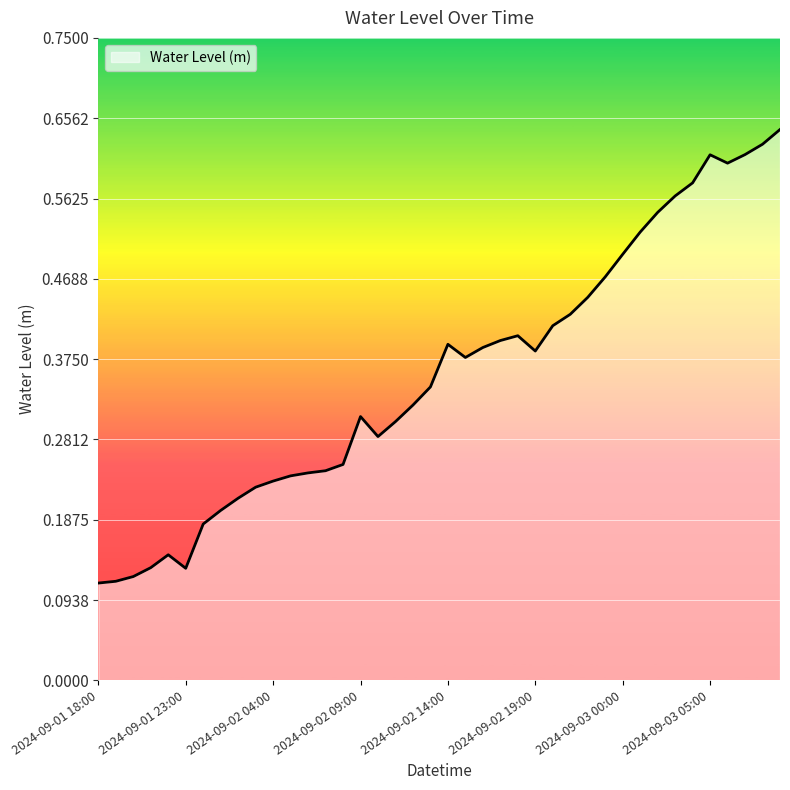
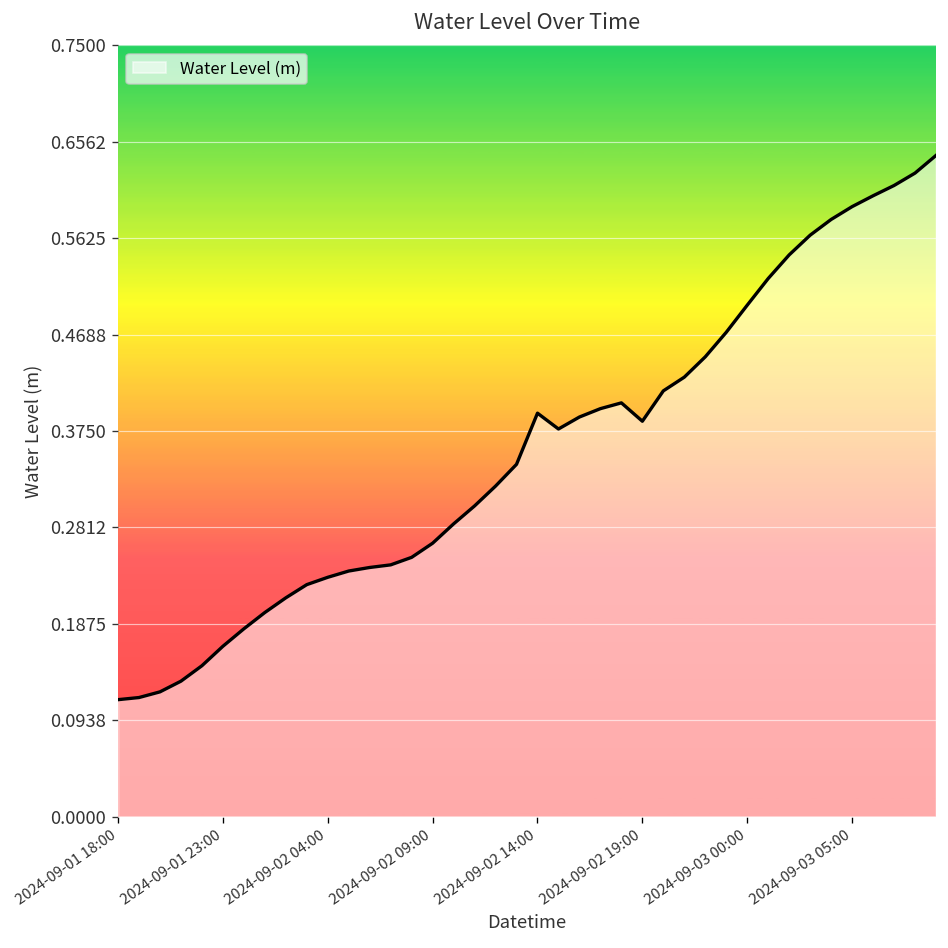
2024-09-01 23:00: 0.13 -> 0.17
2024-09-02 09:00: 0.31 -> 0.27
2024-09-03 05:00: 0.61 -> 0.59
